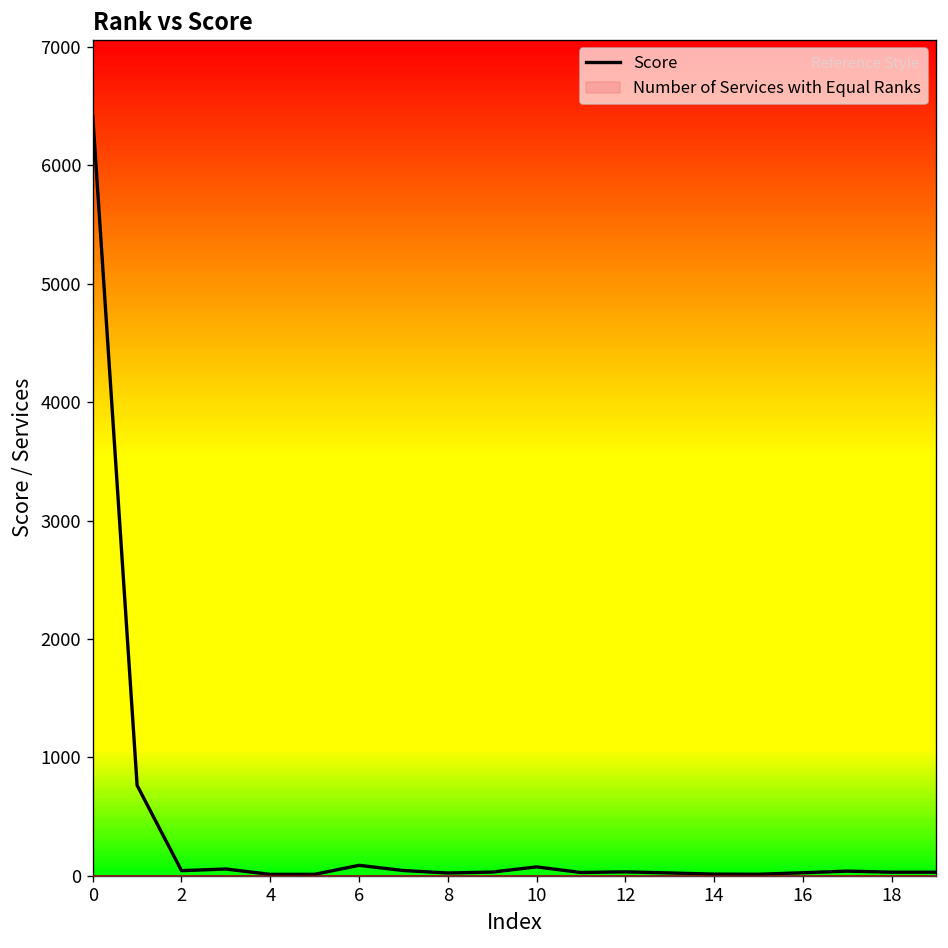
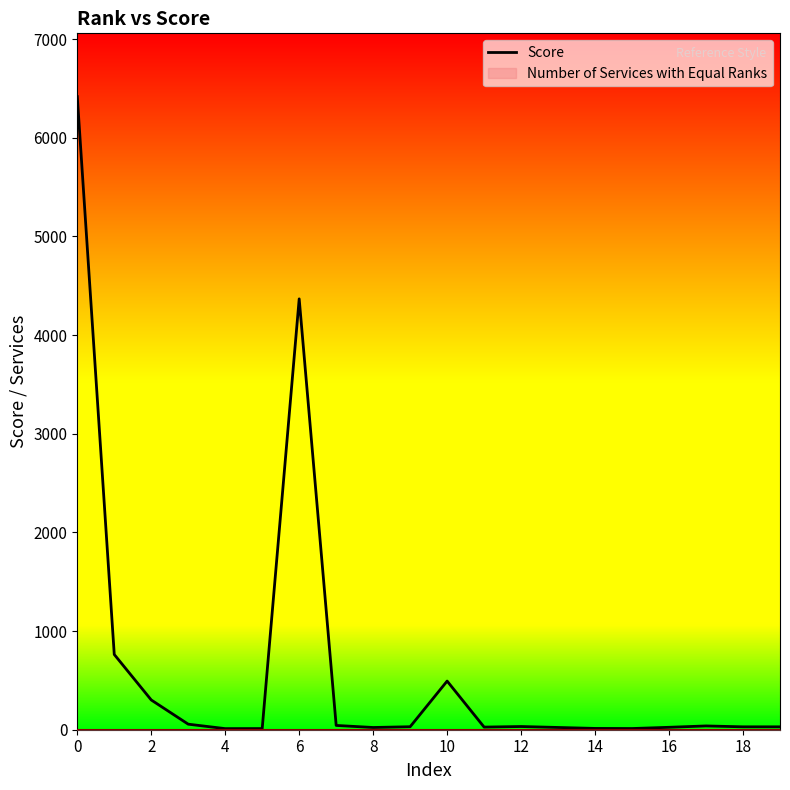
Score, 2: 0 -> 300
Score, 6: 100 -> 4400
Score, 10: 100 -> 500
